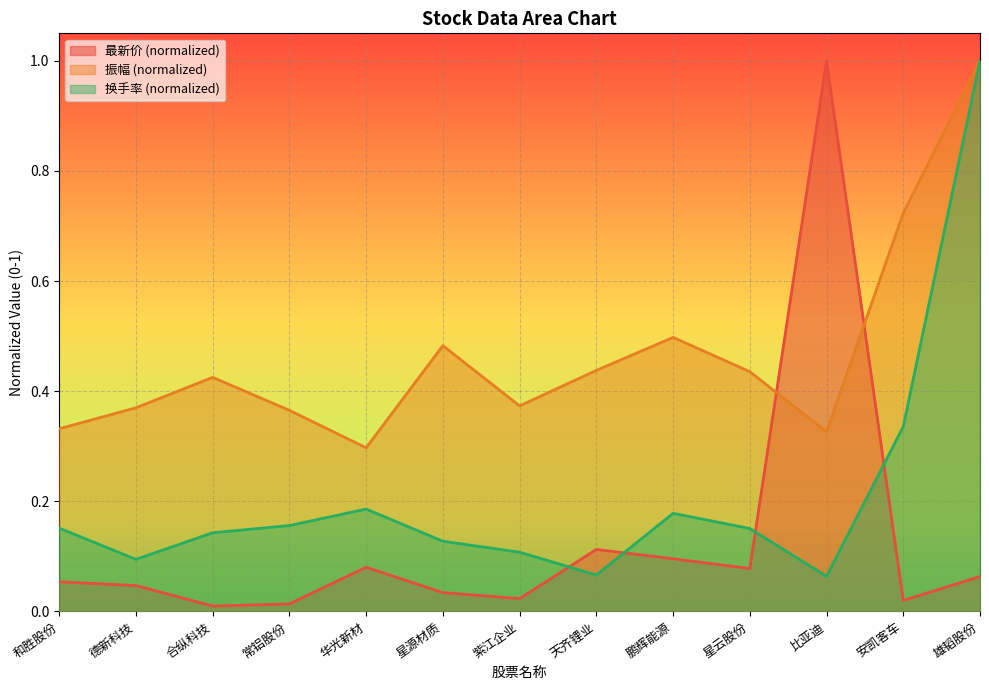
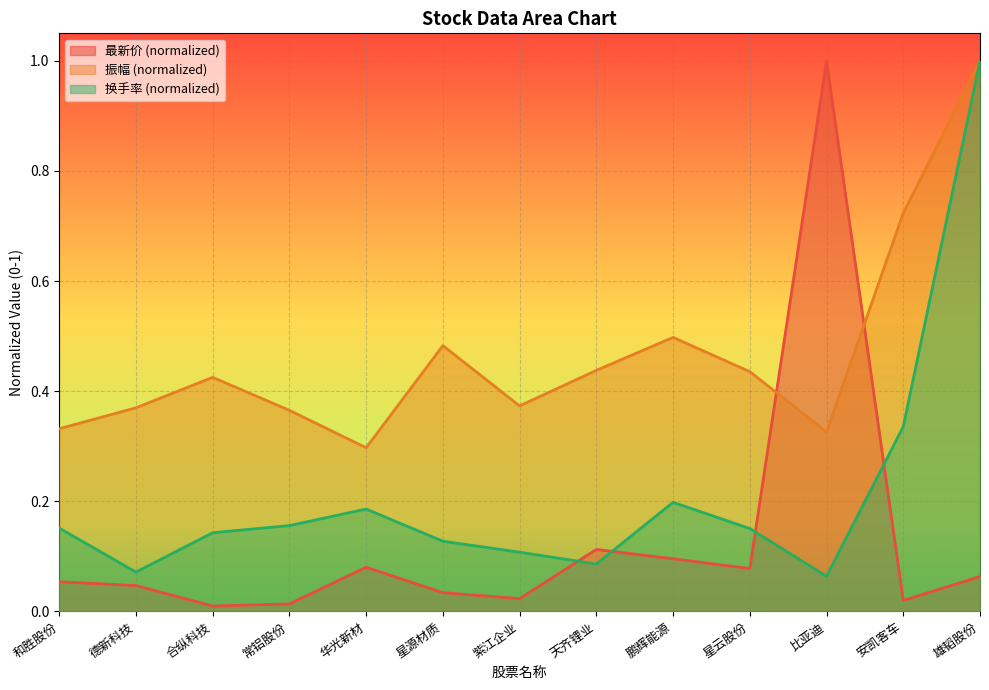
换手率 (normalized), 德新科技: 0.09 -> 0.07
换手率 (normalized), 天齐锂业: 0.07 -> 0.09
换手率 (normalized), 鹏辉能源: 0.18 -> 0.20
